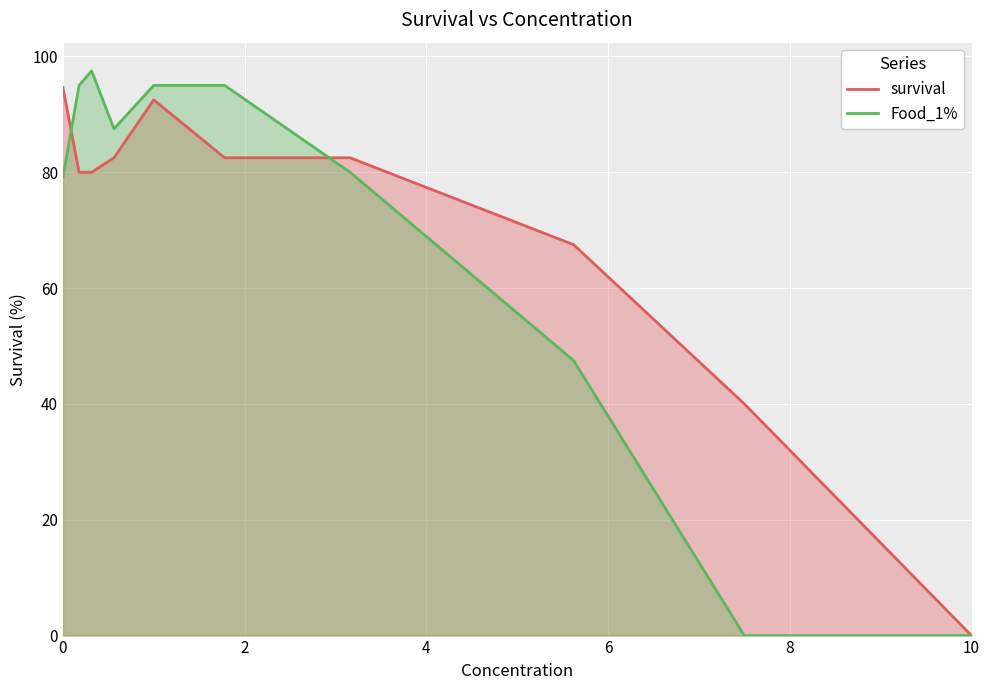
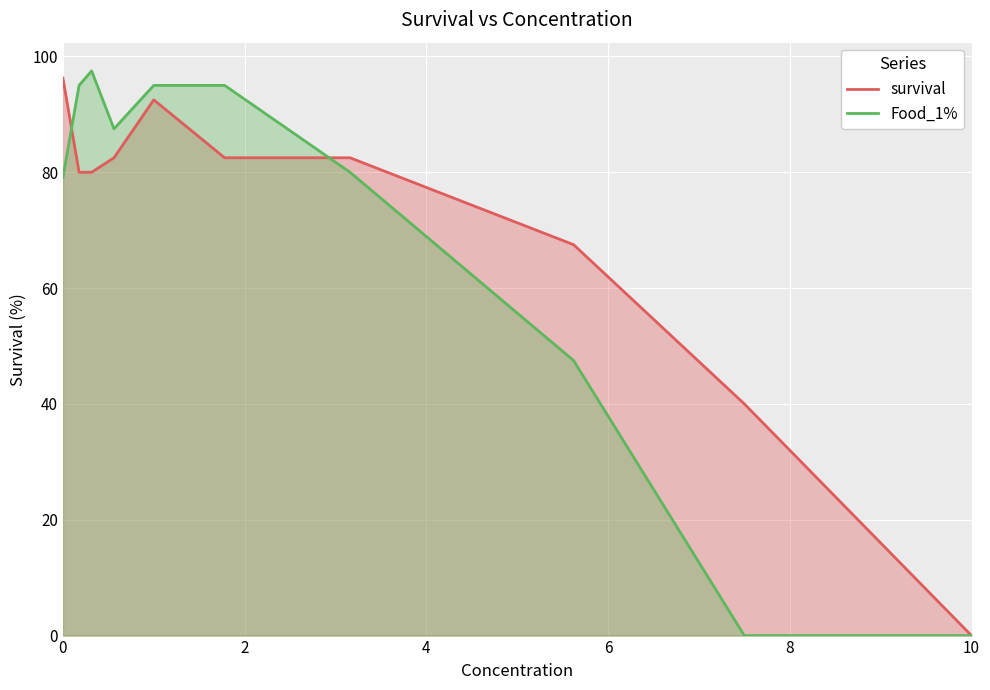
survival, 0: 95 -> 96
